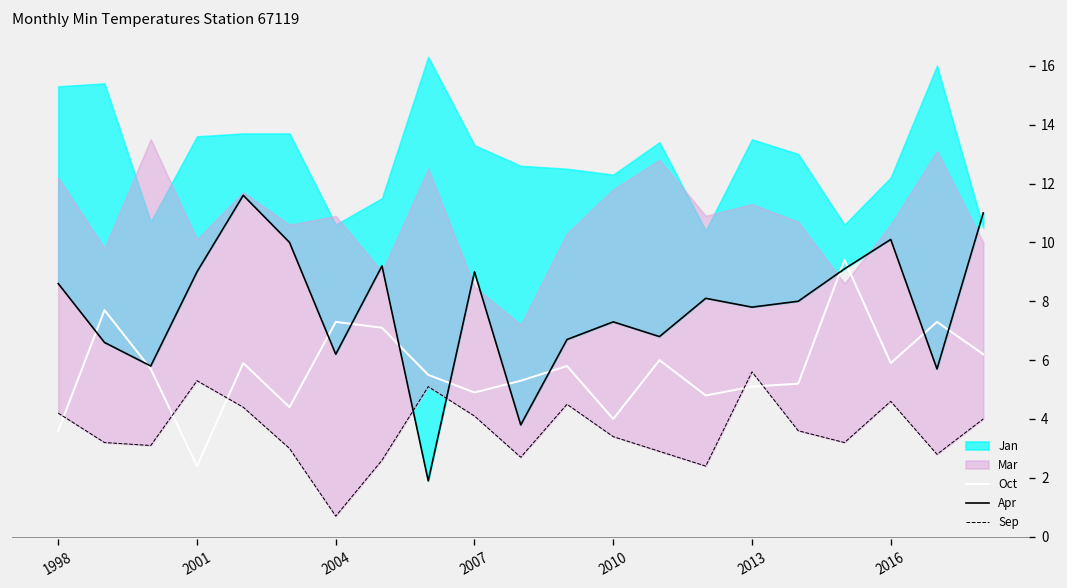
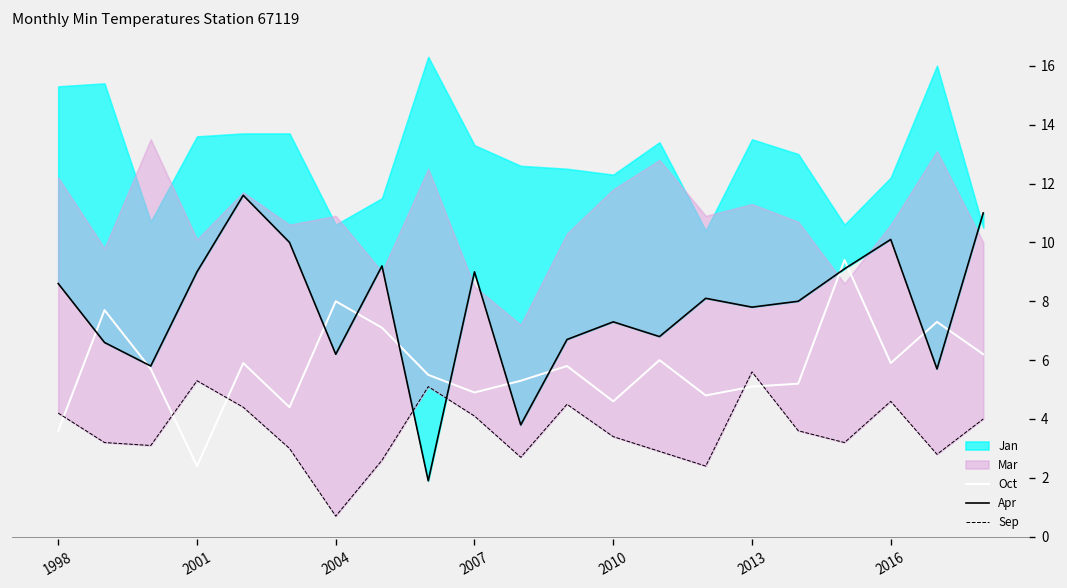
Oct, 2004: 7.3 -> 8.0
Oct, 2010: 4.0 -> 4.6
